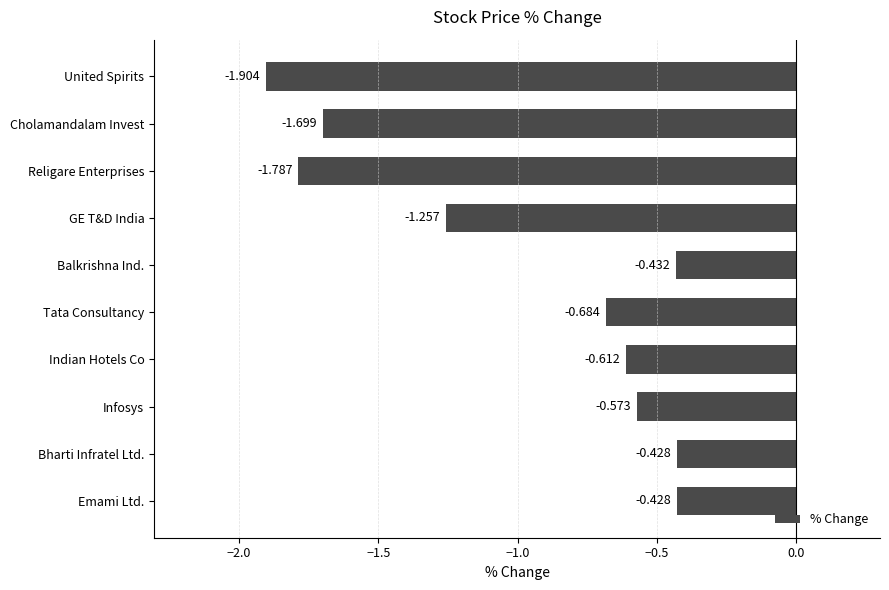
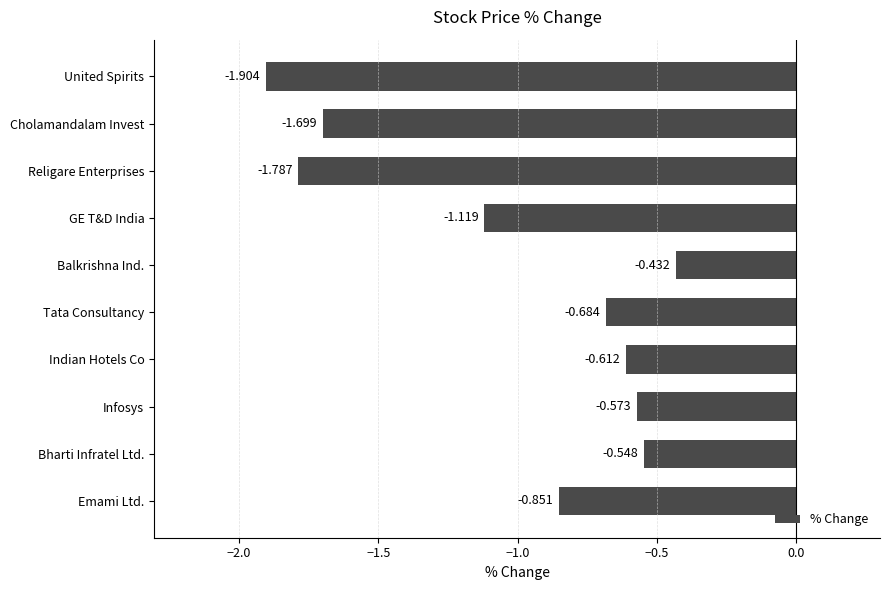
GE T&D India: -1.257 -> -1.119
Bharti Infratel Ltd.: -0.428 -> -0.548
Emami Ltd.: -0.428 -> -0.851
